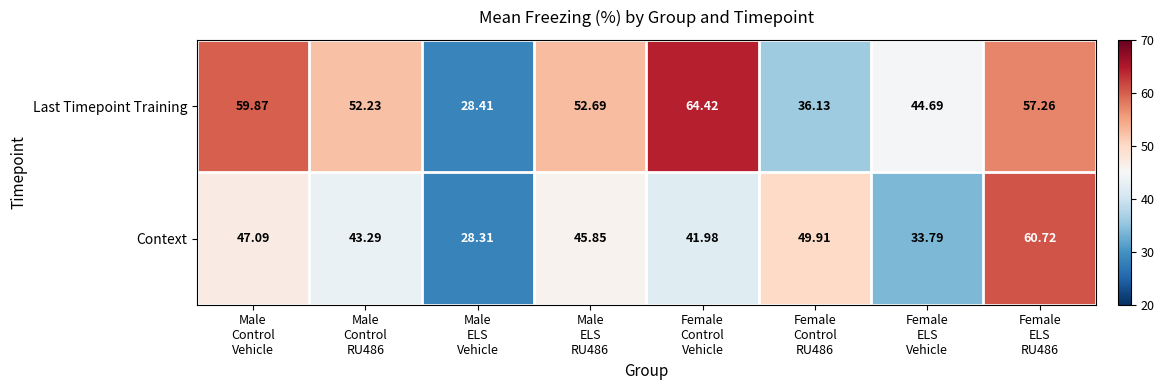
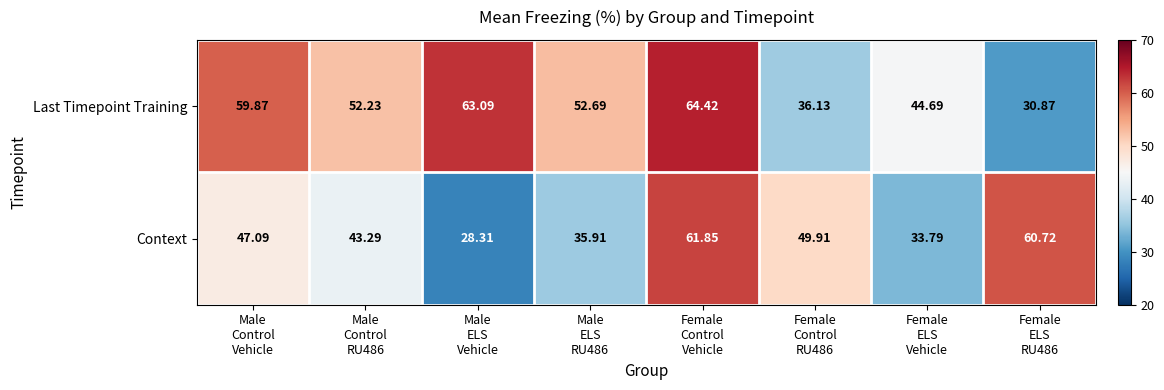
Last Timepoint Training, Male ELS Vehicle: 28.41 -> 63.09
Last Timepoint Training, Female ELS RU486: 57.26 -> 30.87
Context, Male ELS RU486: 45.85 -> 35.91
Context, Female Control Vehicle: 41.98 -> 61.85
